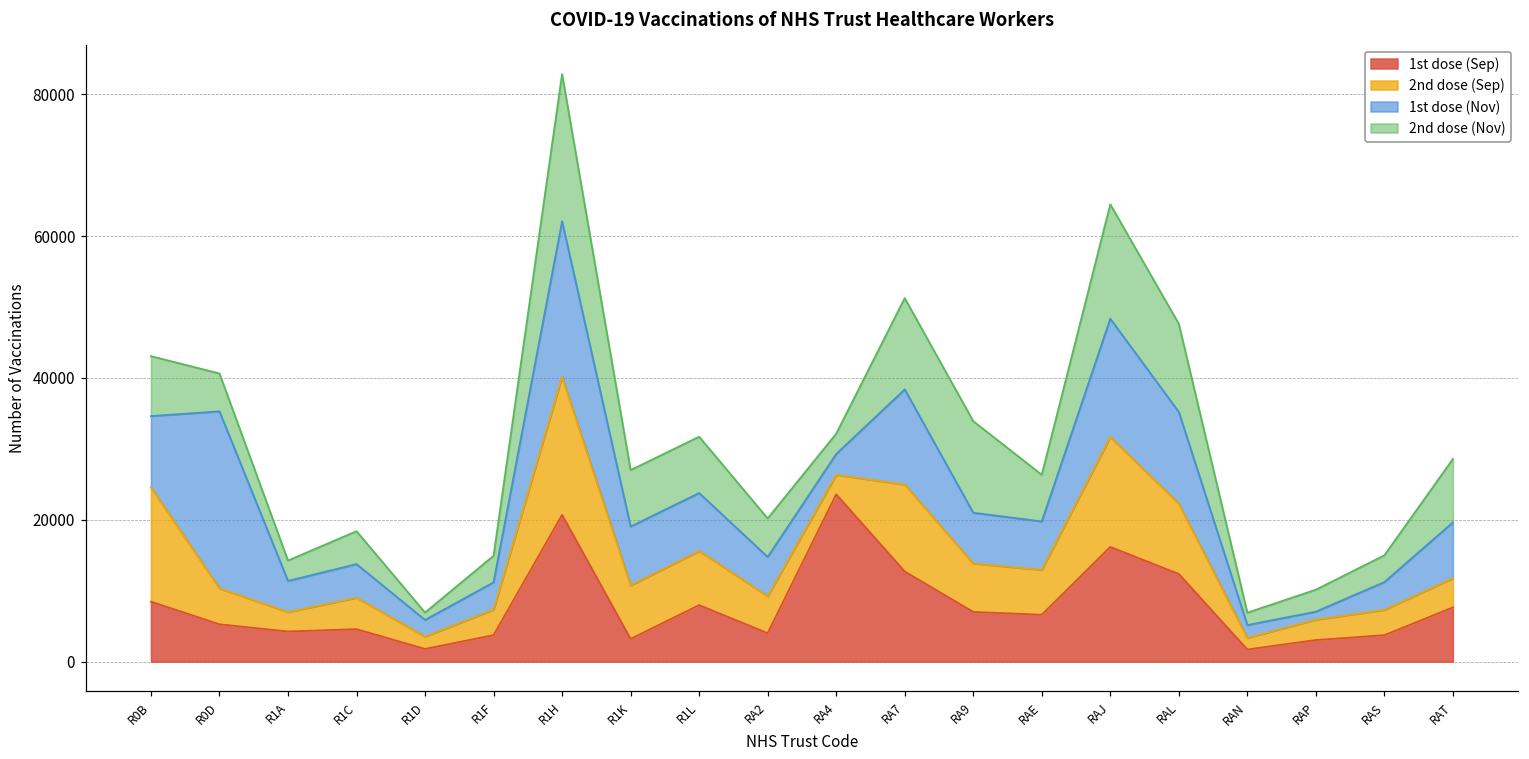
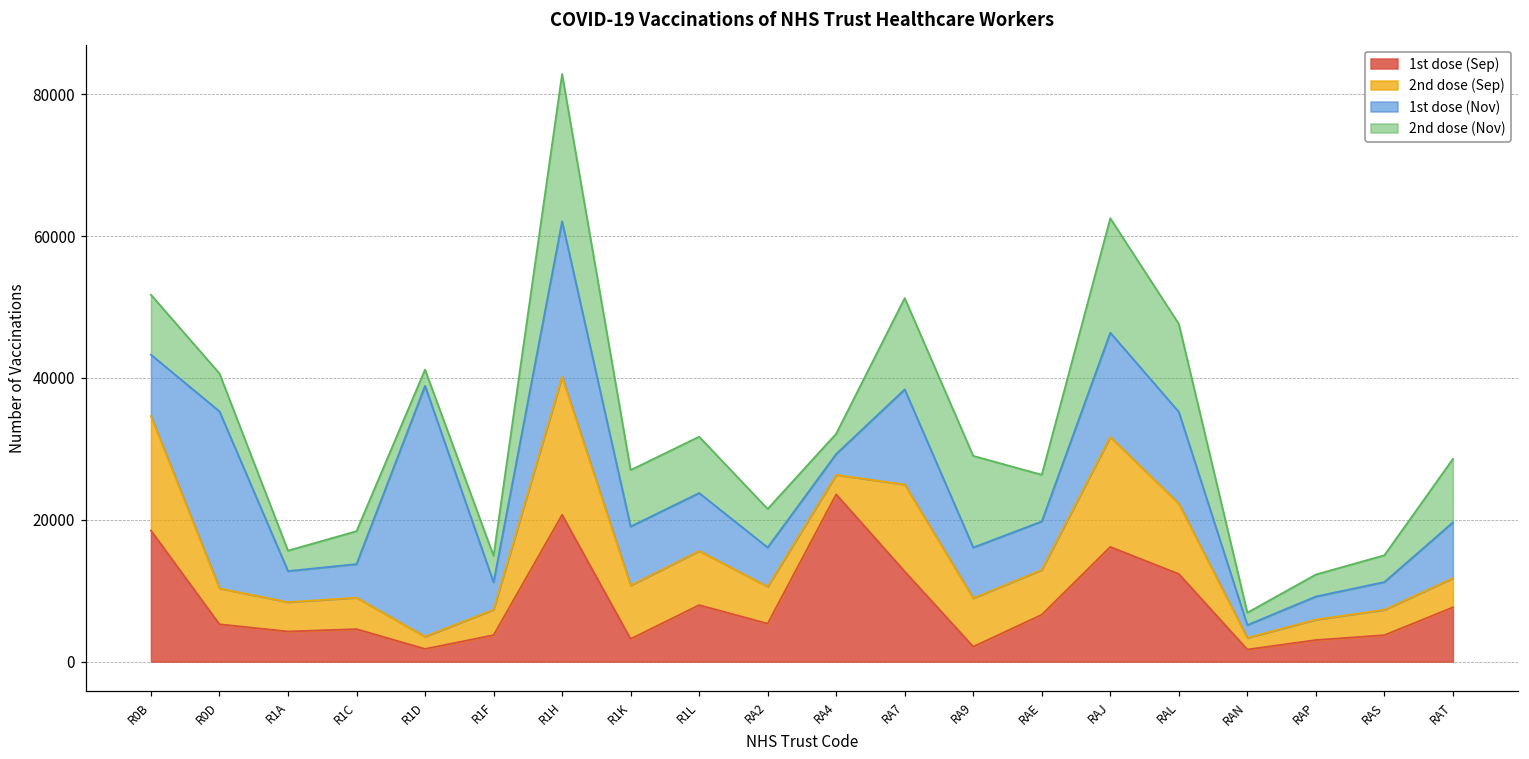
1st dose (Sep), R0B: 8000 -> 18000
1st dose (Nov), R0B: 10000 -> 9000
2nd dose (Sep), R1A: 3000 -> 4000
1st dose (Nov), R1D: 2000 -> 35000
2nd dose (Nov), R1D: 1000 -> 2000
1st dose (Sep), RA2: 4000 -> 5000
1st dose (Sep), RA9: 7000 -> 2000
1st dose (Nov), RAJ: 17000 -> 15000
1st dose (Nov), RAP: 1000 -> 3000
